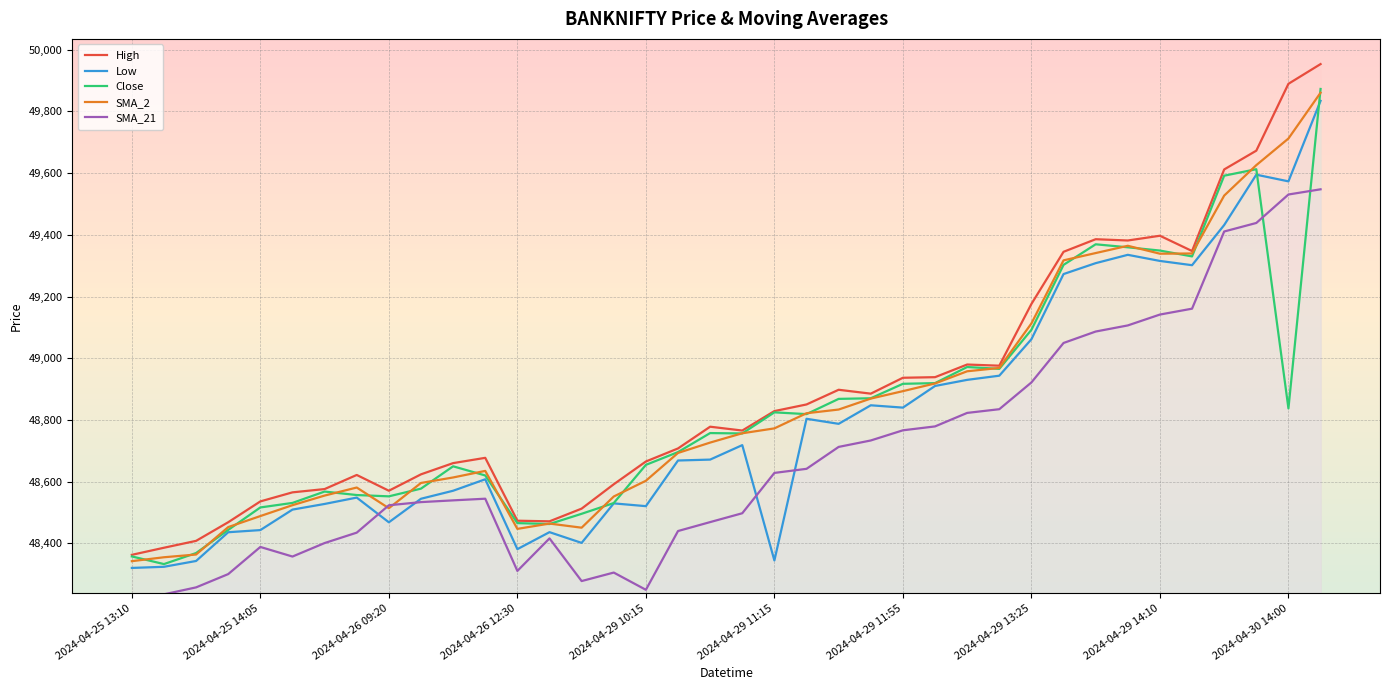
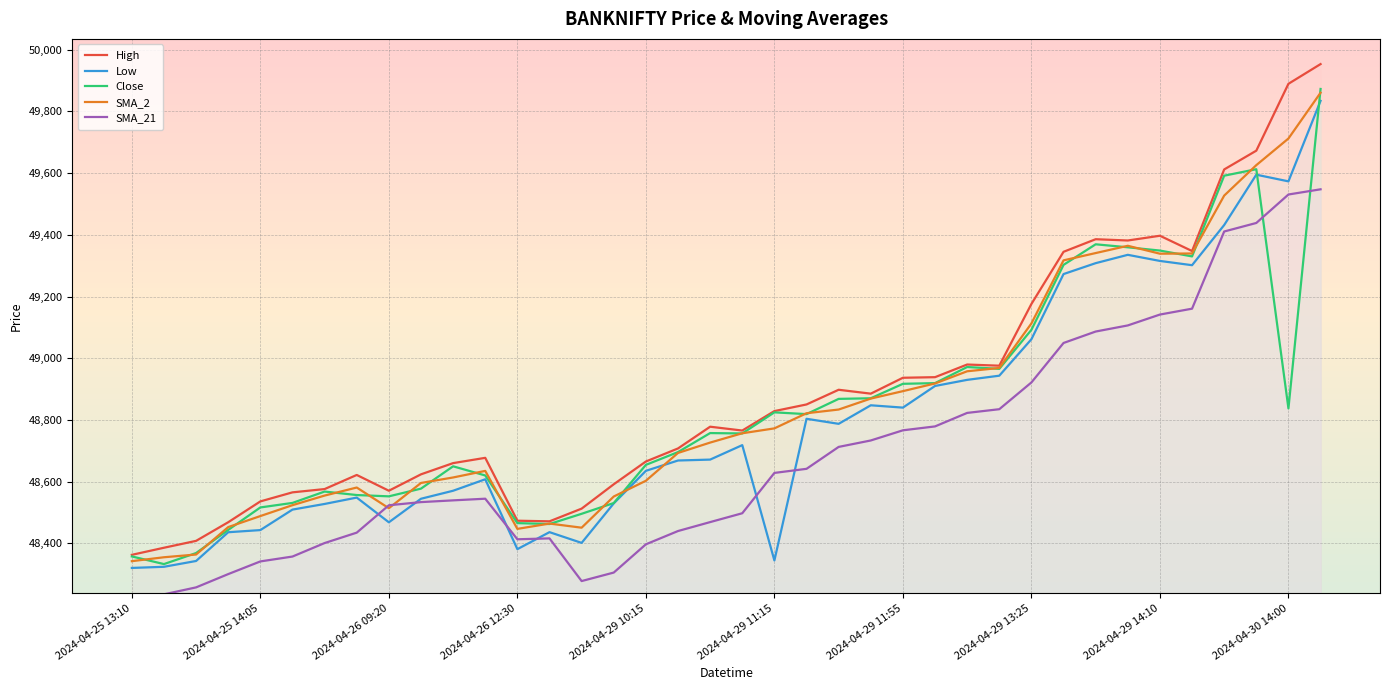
SMA_21, 2024-04-25 14:05: 48,390 -> 48,340
SMA_21, 2024-04-26 12:30: 48,310 -> 48,410
Low, 2024-04-29 10:15: 48,520 -> 48,640
SMA_21, 2024-04-29 10:15: 48,250 -> 48,400
